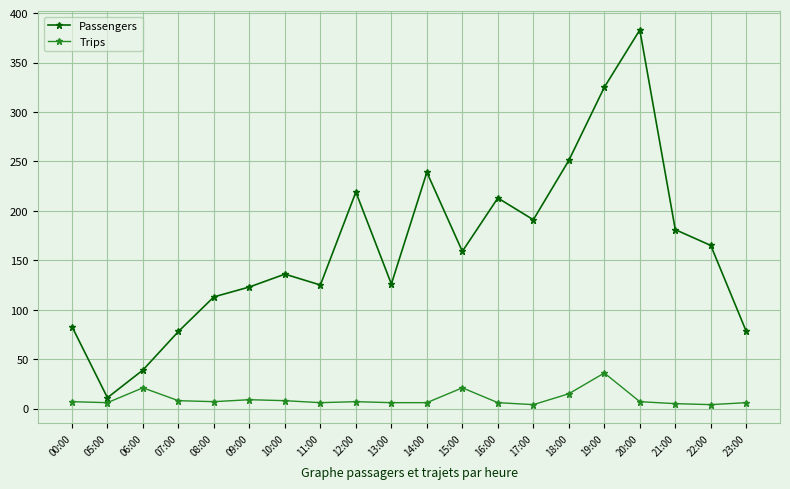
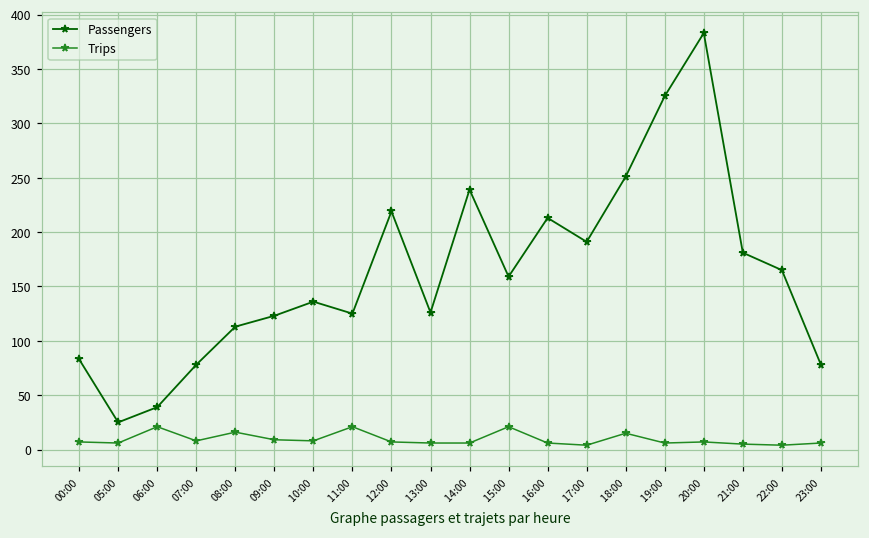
Passengers, 05:00: 10 -> 30
Trips, 08:00: 10 -> 20
Trips, 11:00: 10 -> 20
Trips, 19:00: 40 -> 10
